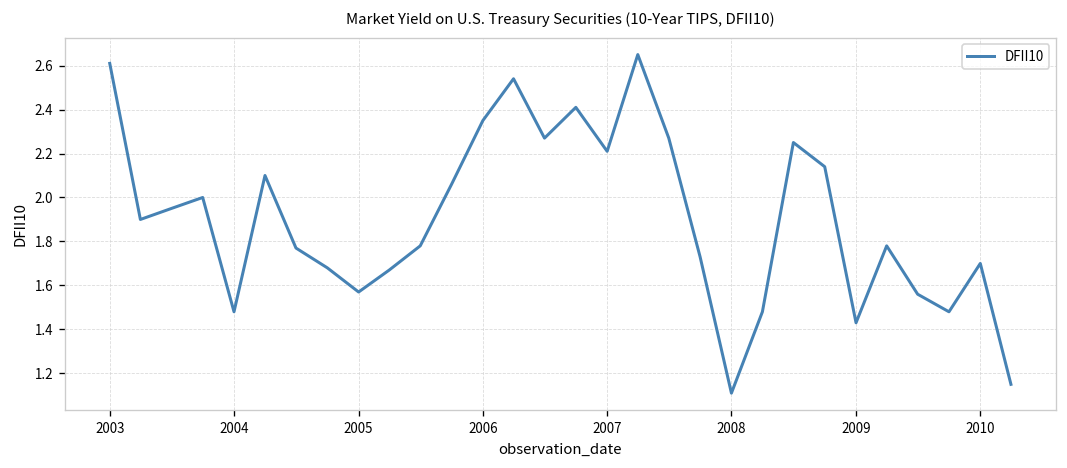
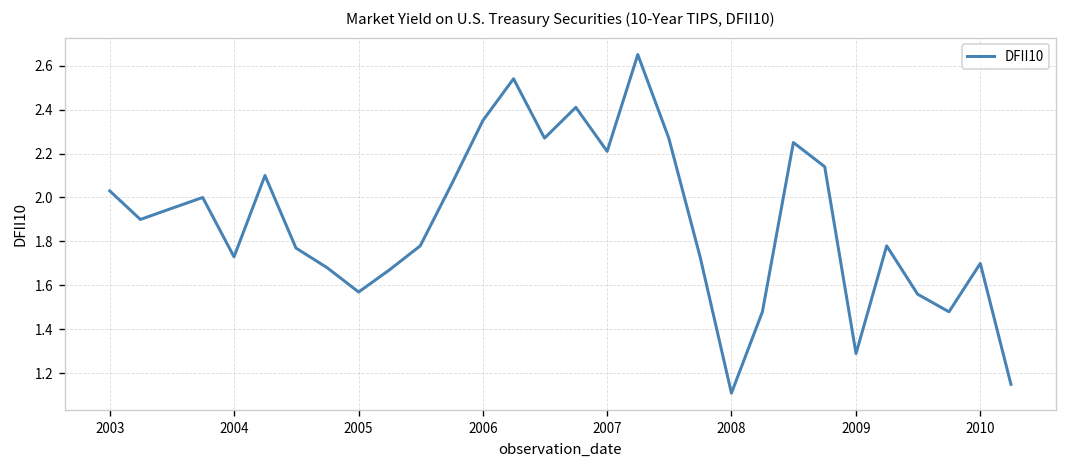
2003: 2.61 -> 2.03
2004: 1.48 -> 1.73
2009: 1.43 -> 1.29
